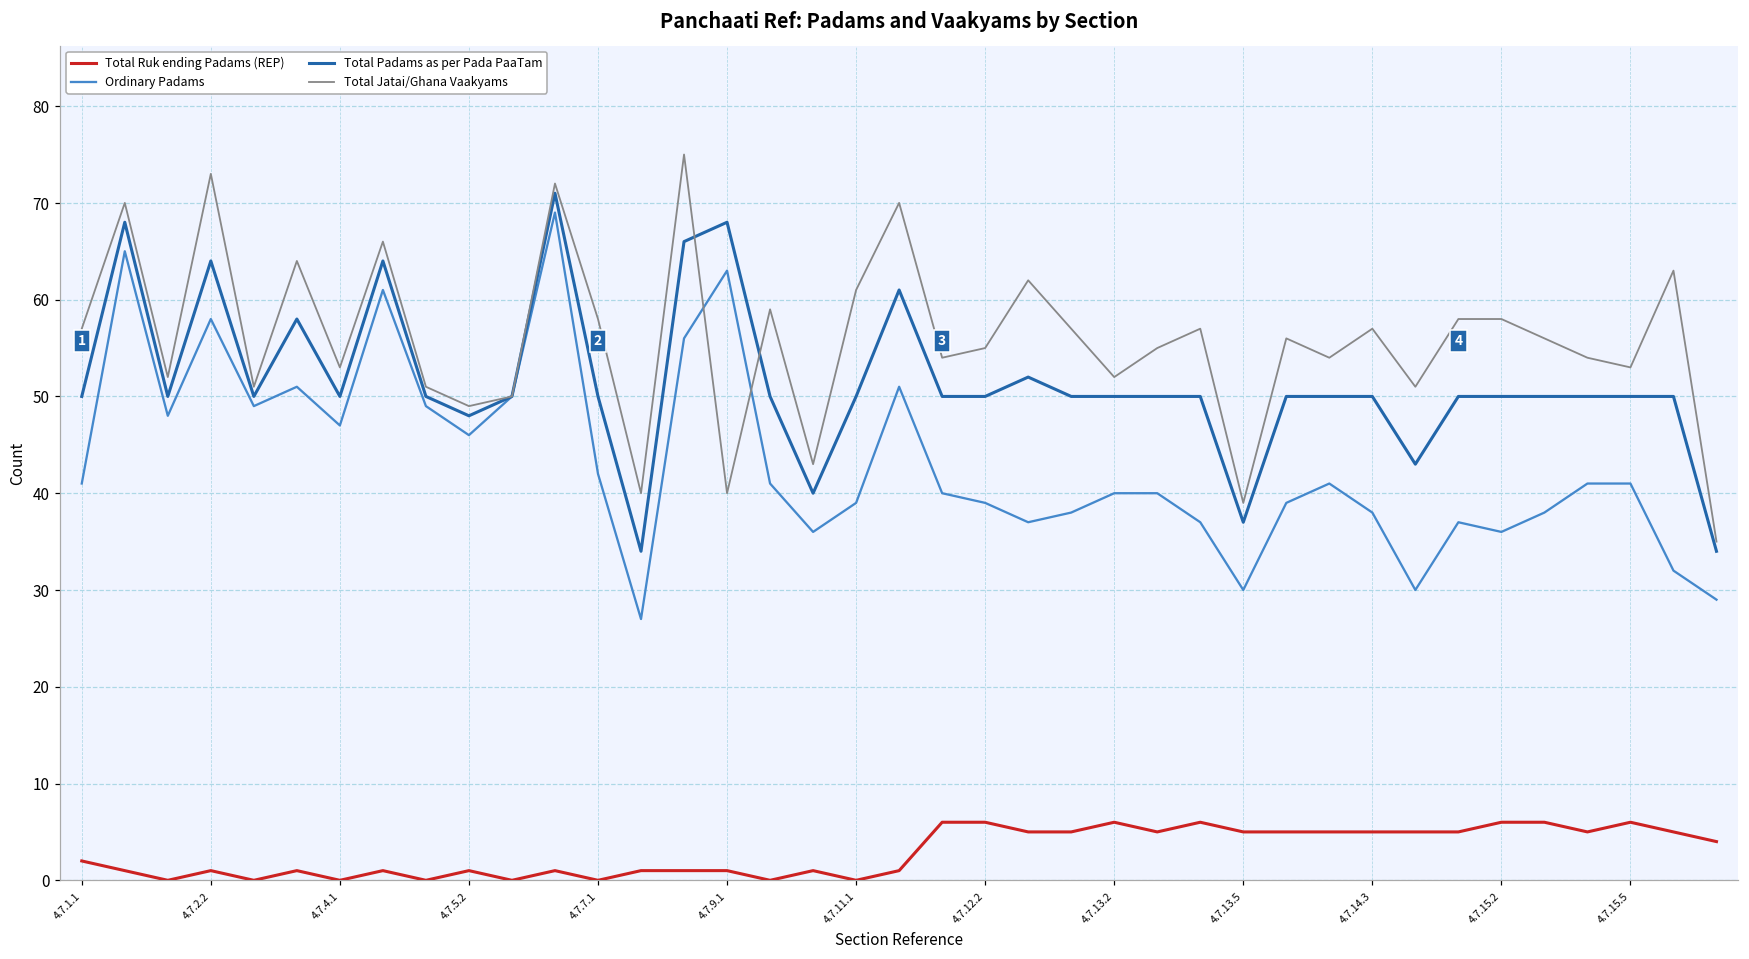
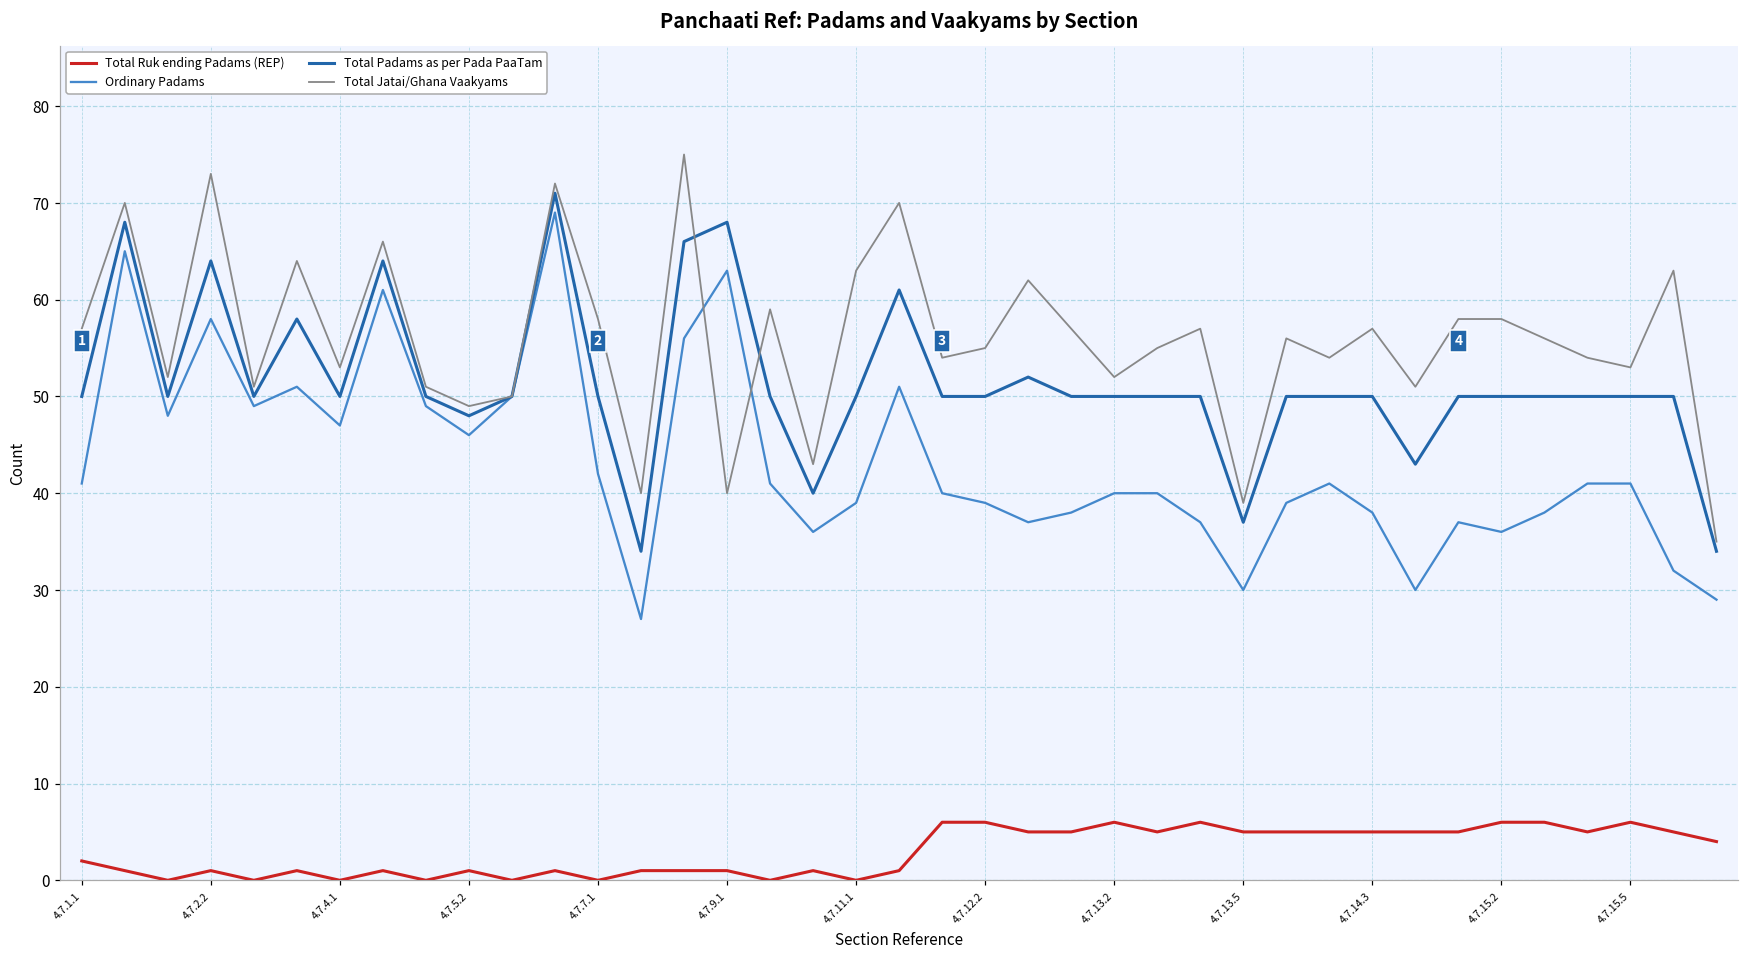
Total Jatai/Ghana Vaakyams, 4.7.11.1: 61 -> 63
